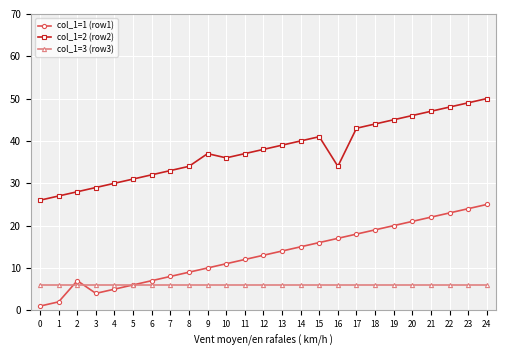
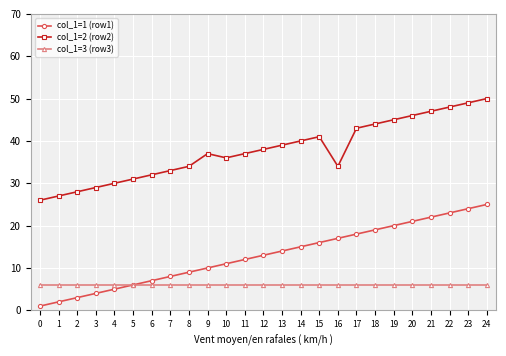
col_1=1 (row1), 2: 7 -> 3
